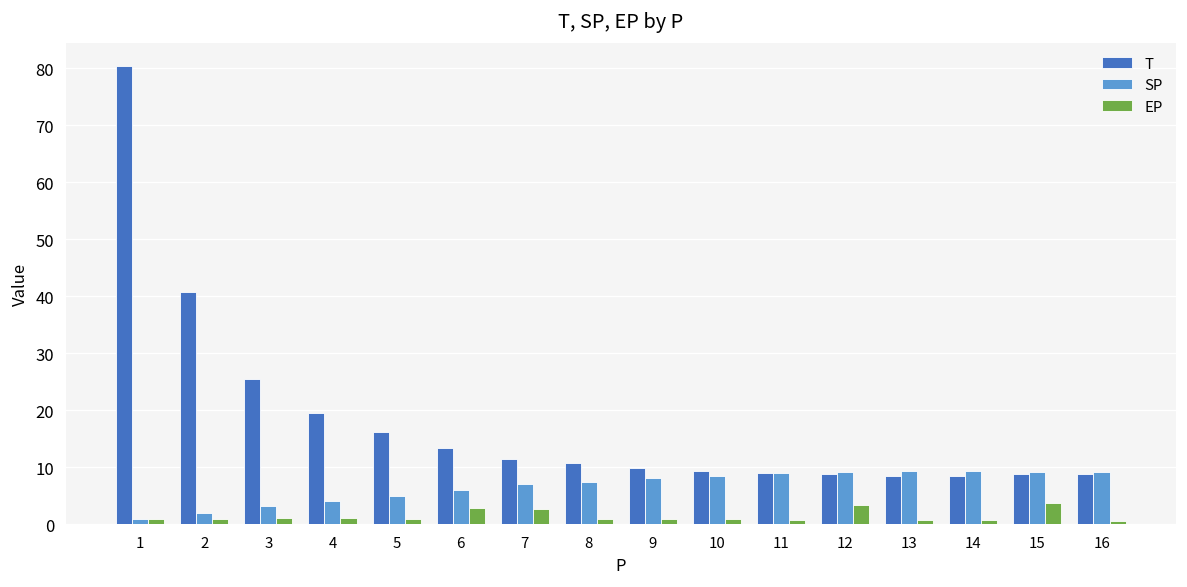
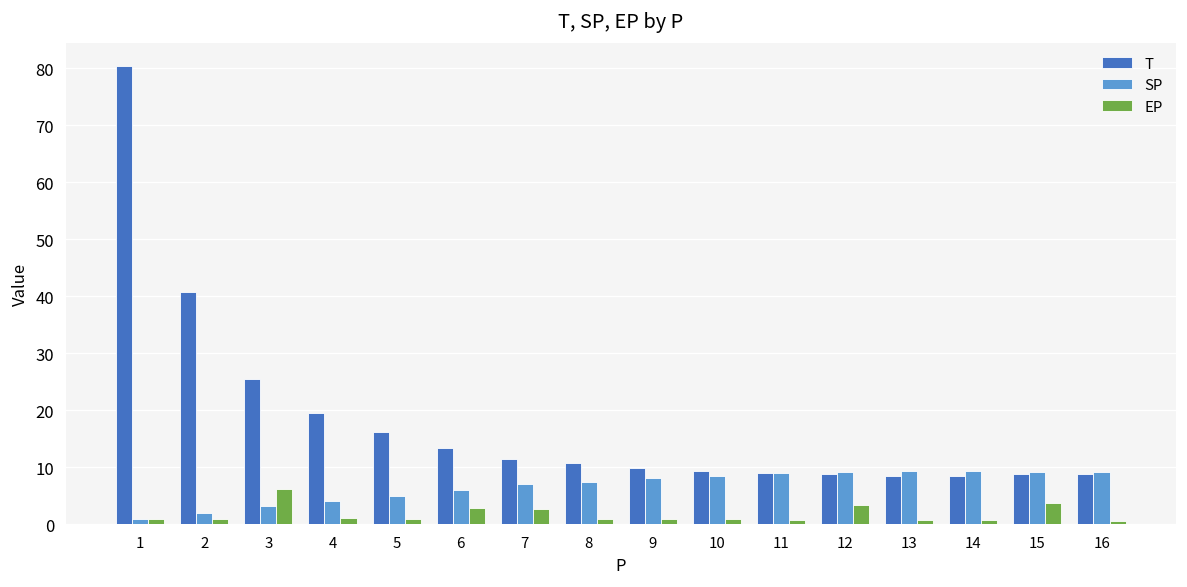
EP, 3: 1 -> 6
